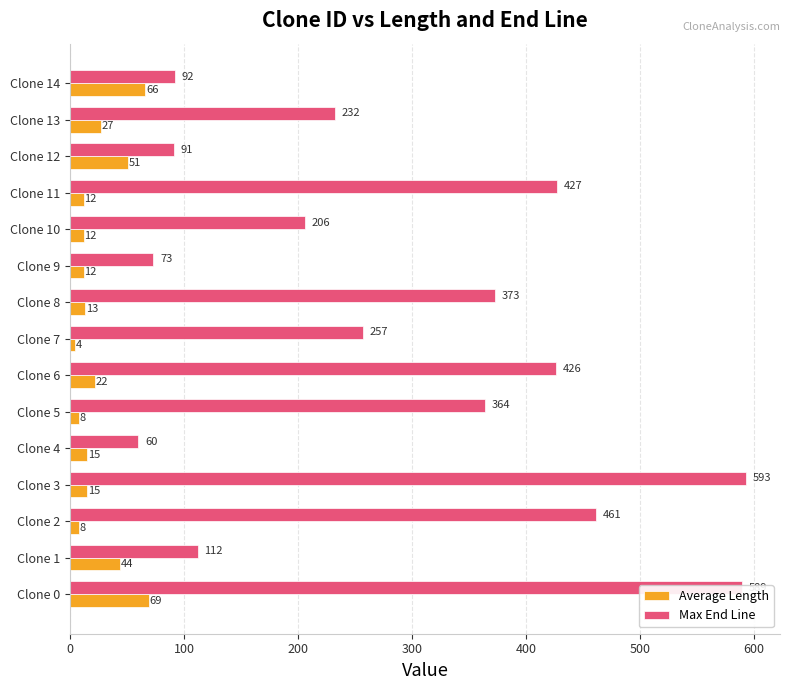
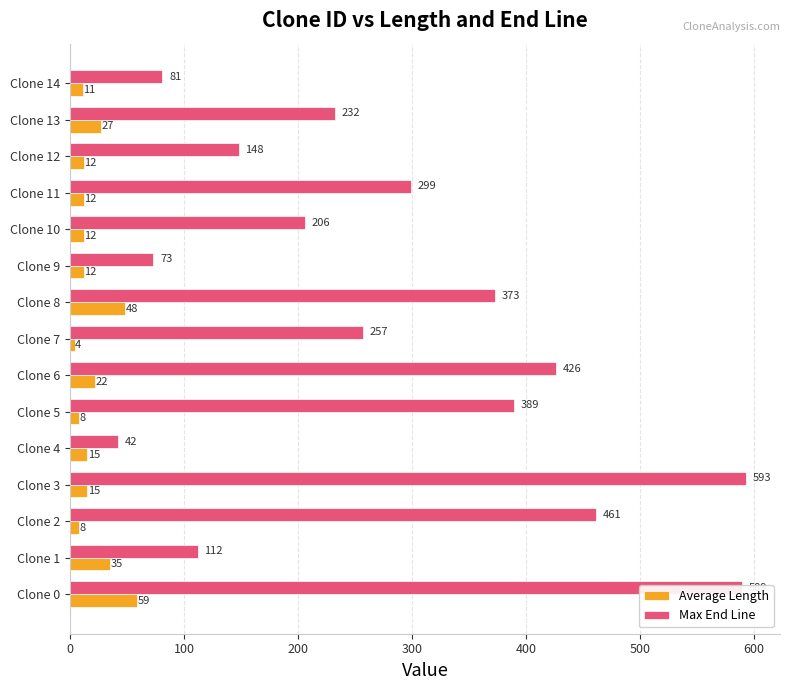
Max End Line, Clone 14: 92 -> 81
Average Length, Clone 14: 66 -> 11
Max End Line, Clone 12: 91 -> 148
Average Length, Clone 12: 51 -> 12
Max End Line, Clone 11: 427 -> 299
Average Length, Clone 8: 13 -> 48
Max End Line, Clone 5: 364 -> 389
Max End Line, Clone 4: 60 -> 42
Average Length, Clone 1: 44 -> 35
Average Length, Clone 0: 69 -> 59
